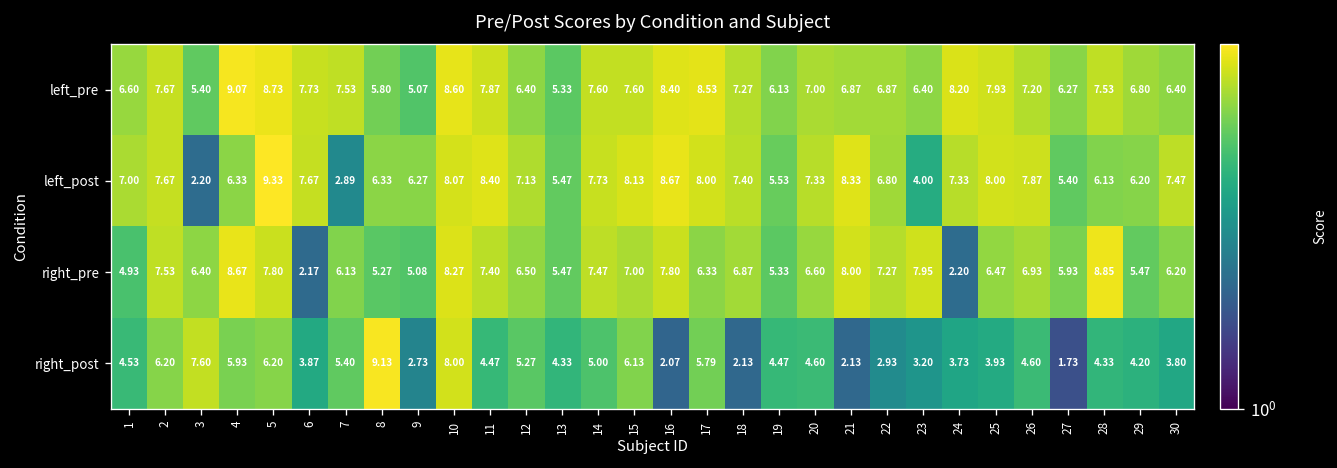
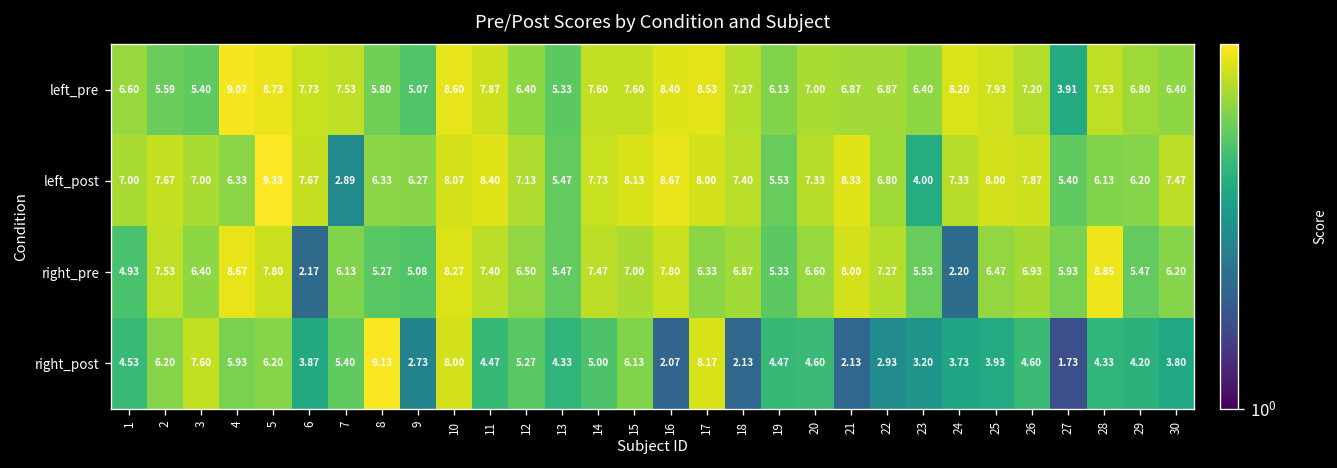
left_pre, 2: 7.67 -> 5.59
left_pre, 27: 6.27 -> 3.91
left_post, 3: 2.20 -> 7.00
right_pre, 23: 7.95 -> 5.53
right_post, 17: 5.79 -> 8.17
